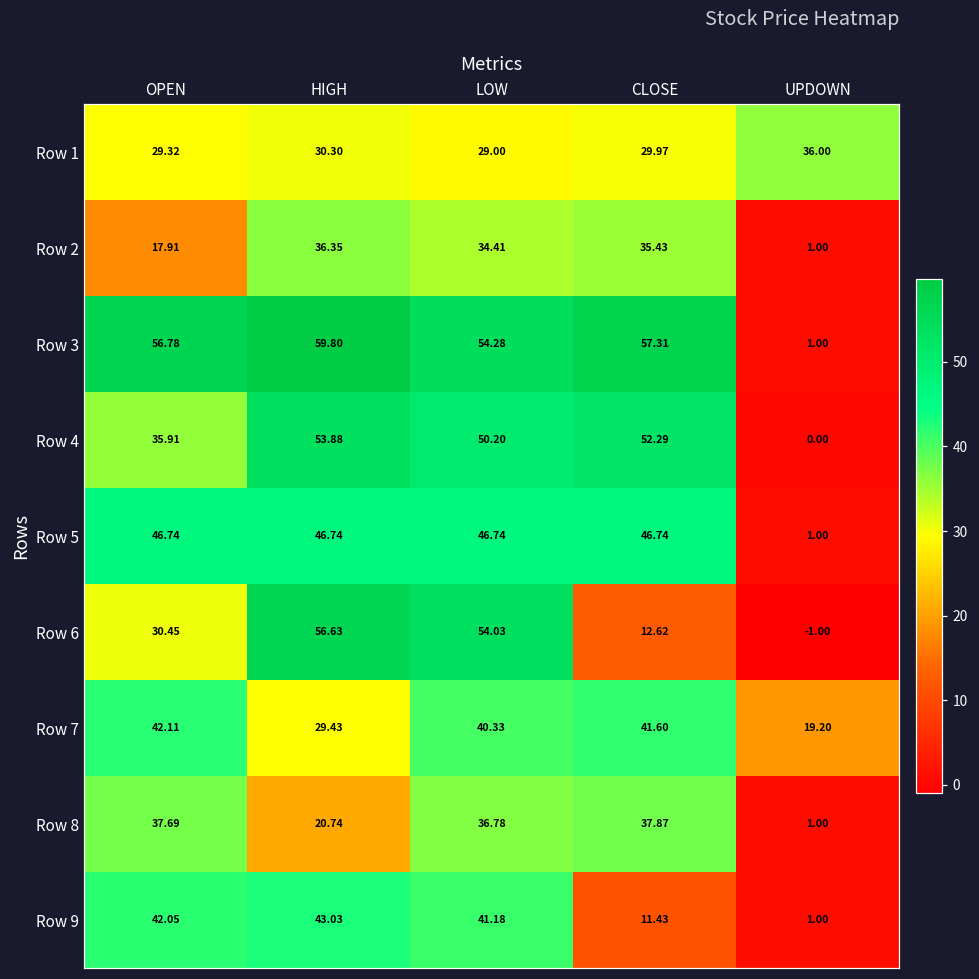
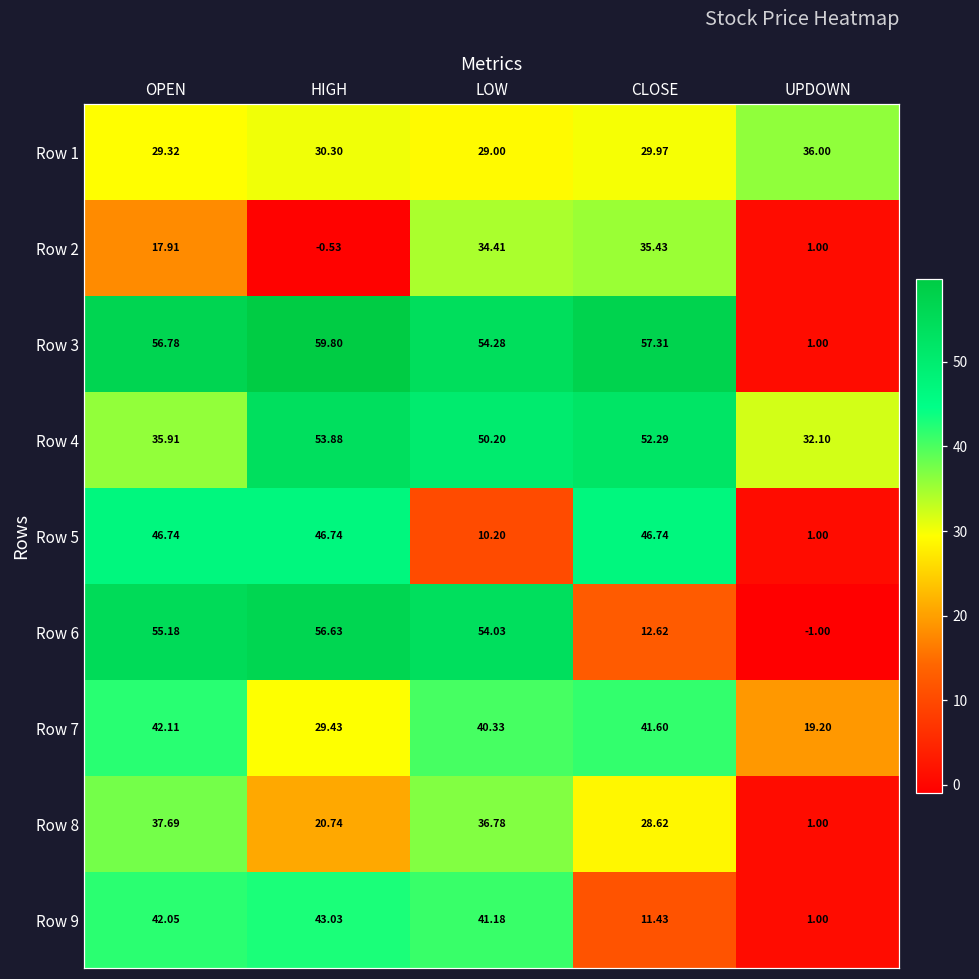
Row 2, HIGH: 36.35 -> -0.53
Row 4, UPDOWN: 0.00 -> 32.10
Row 5, LOW: 46.74 -> 10.20
Row 6, OPEN: 30.45 -> 55.18
Row 8, CLOSE: 37.87 -> 28.62
